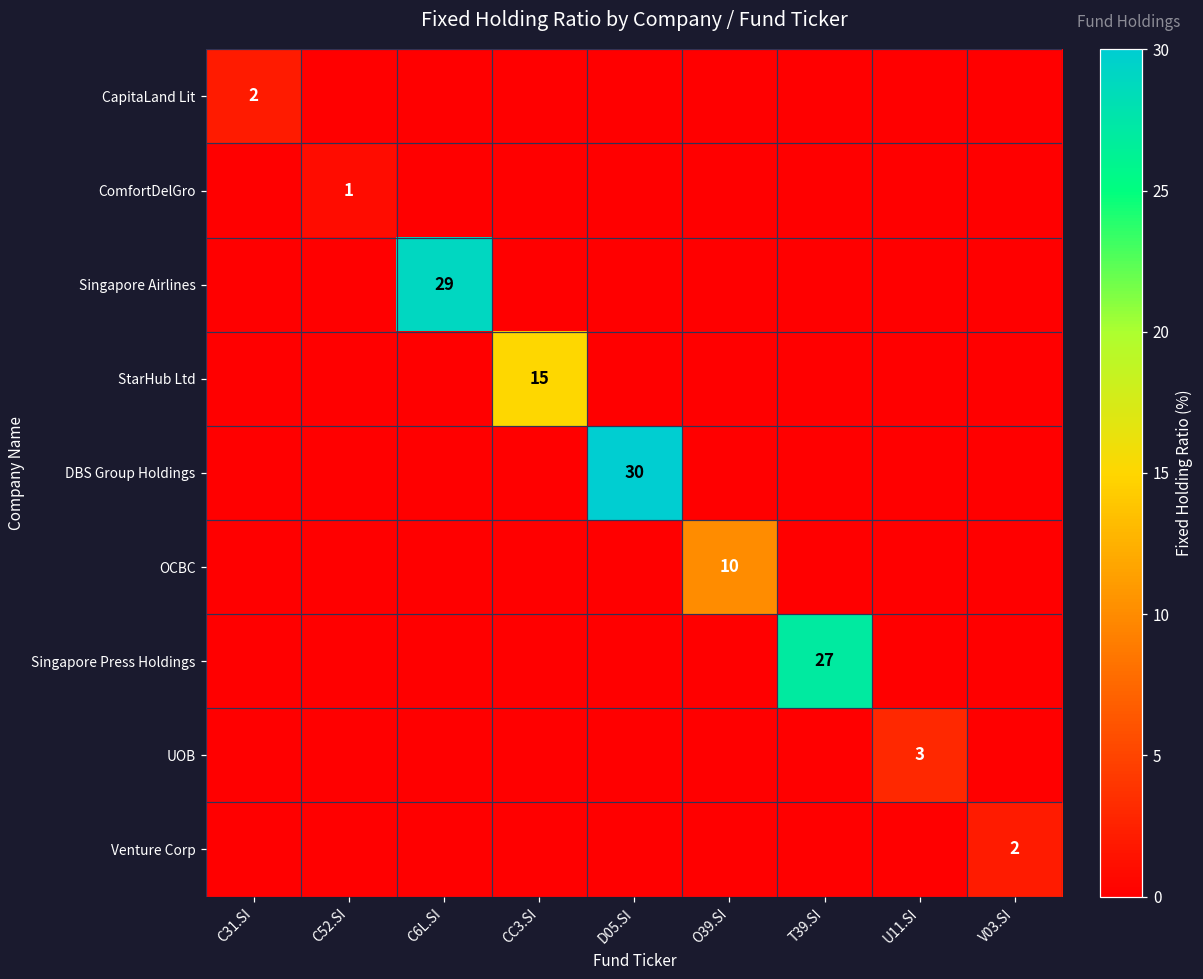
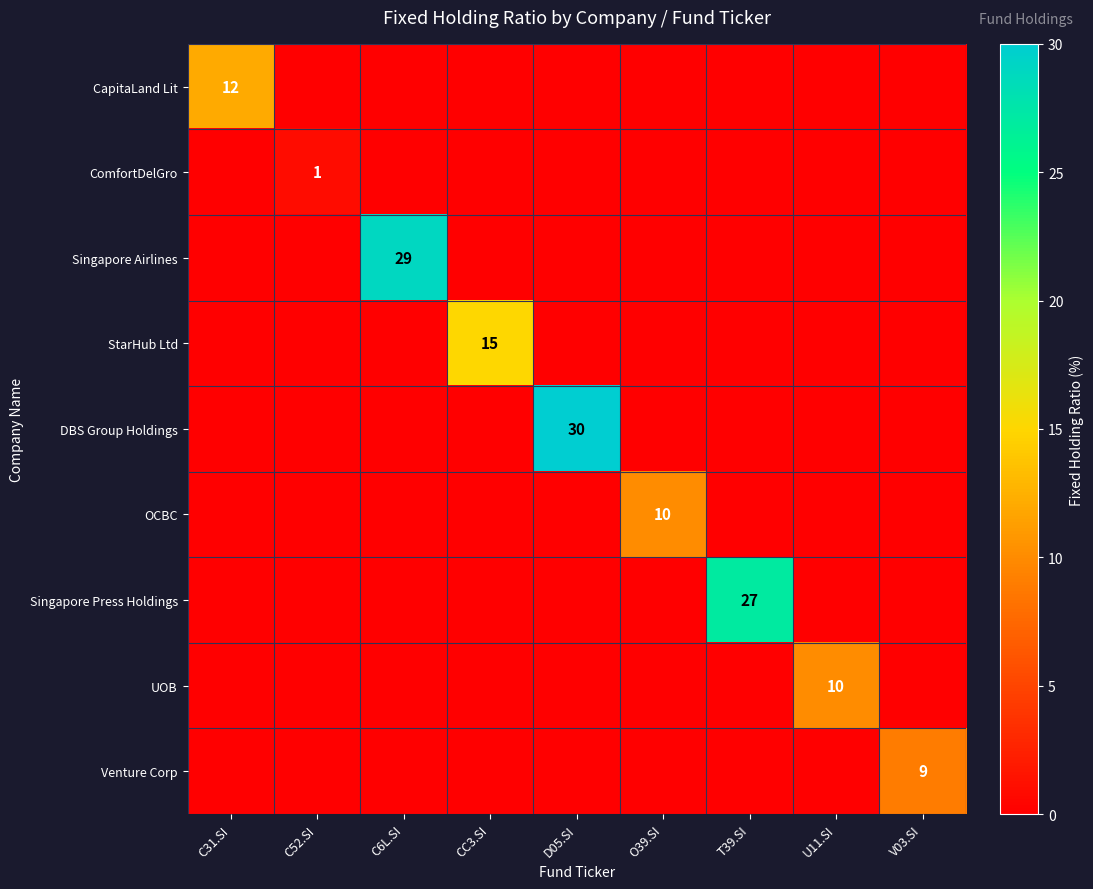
CapitaLand Lit, C31.SI: 2 -> 12
UOB, U11.SI: 3 -> 10
Venture Corp, V03.SI: 2 -> 9
